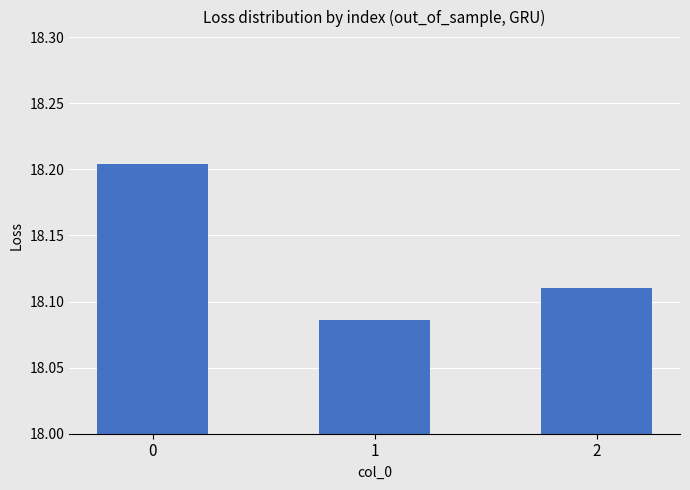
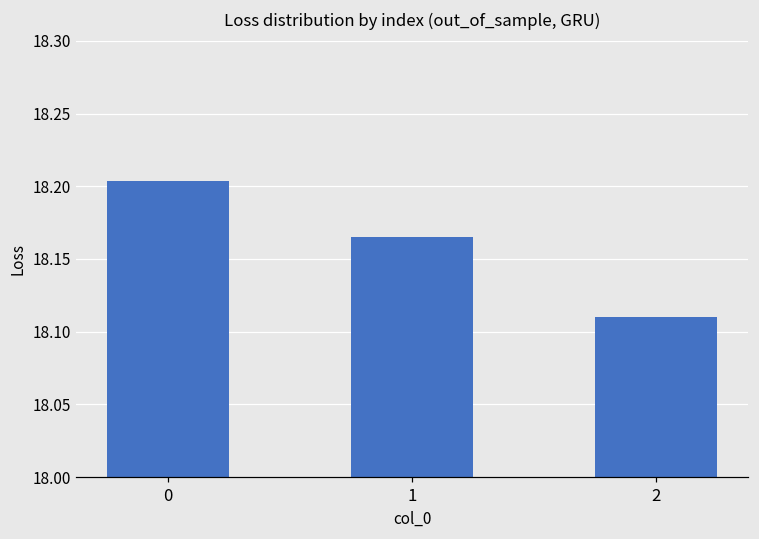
1: 18.086 -> 18.165
